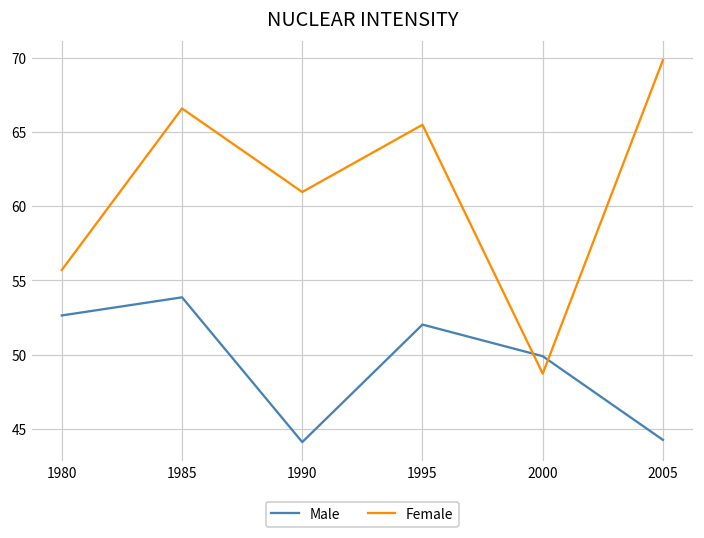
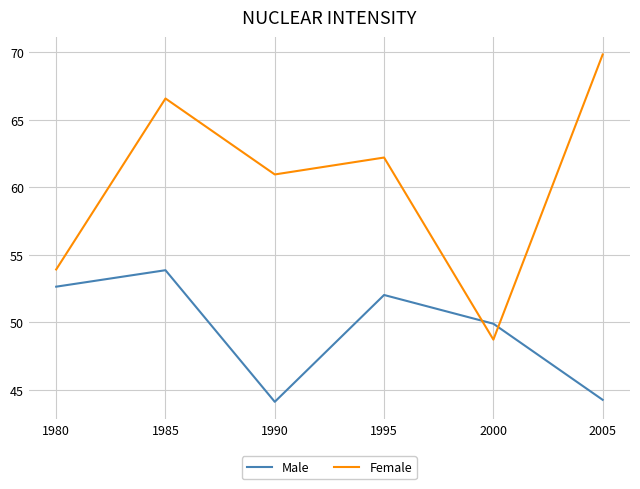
Female, 1980: 55.7 -> 53.9
Female, 1995: 65.5 -> 62.2
